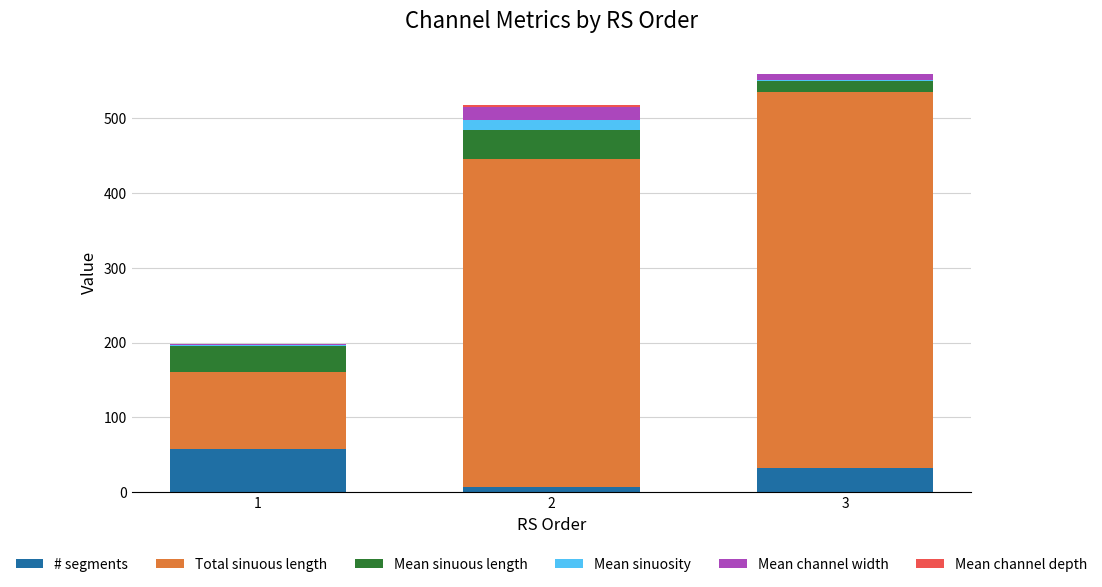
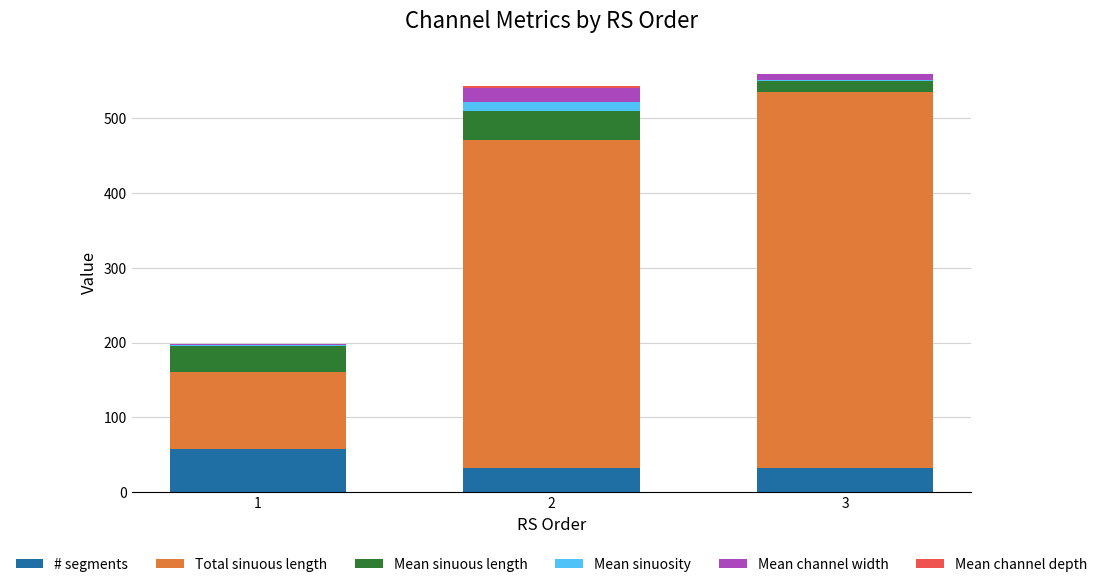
# segments, 2: 10 -> 30
